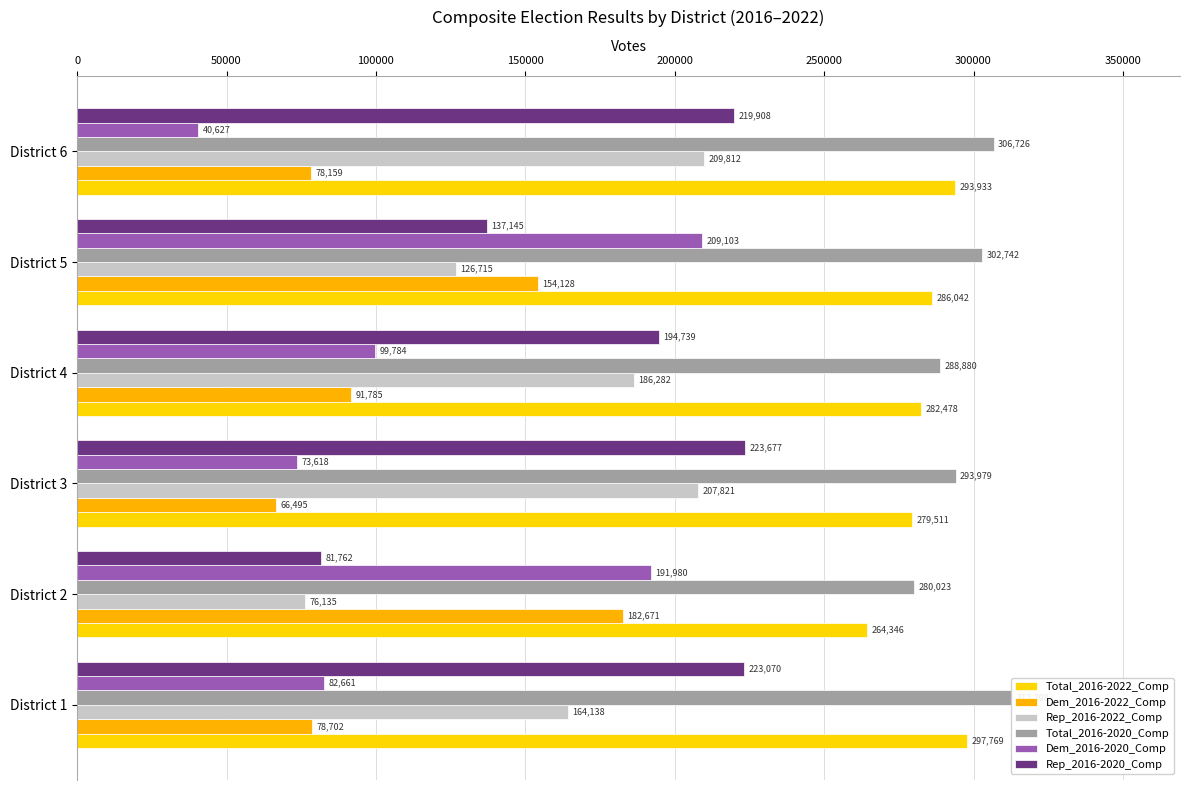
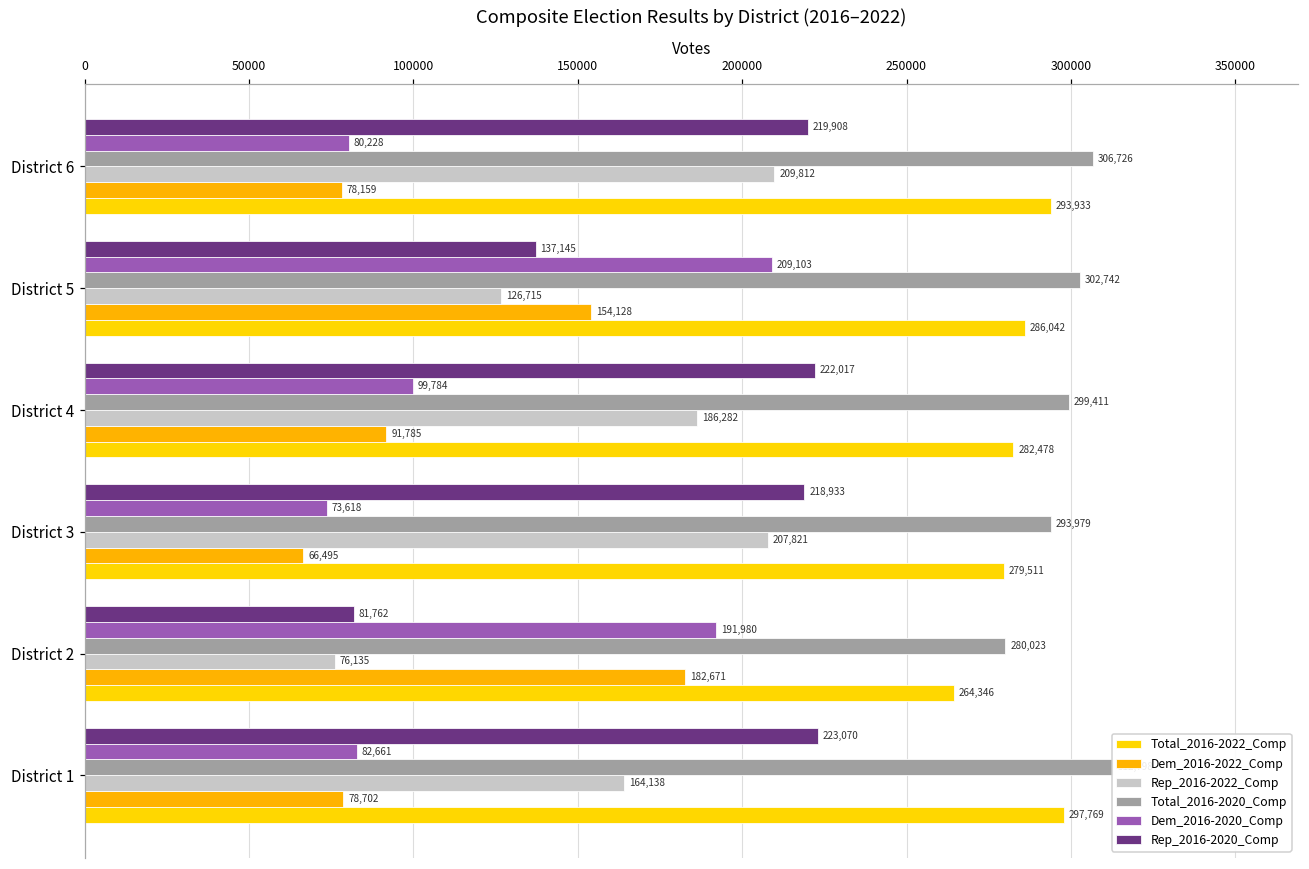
Dem_2016-2020_Comp, District 6: 40,627 -> 80,228
Rep_2016-2020_Comp, District 4: 194,739 -> 222,017
Total_2016-2020_Comp, District 4: 288,880 -> 299,411
Rep_2016-2020_Comp, District 3: 223,677 -> 218,933
